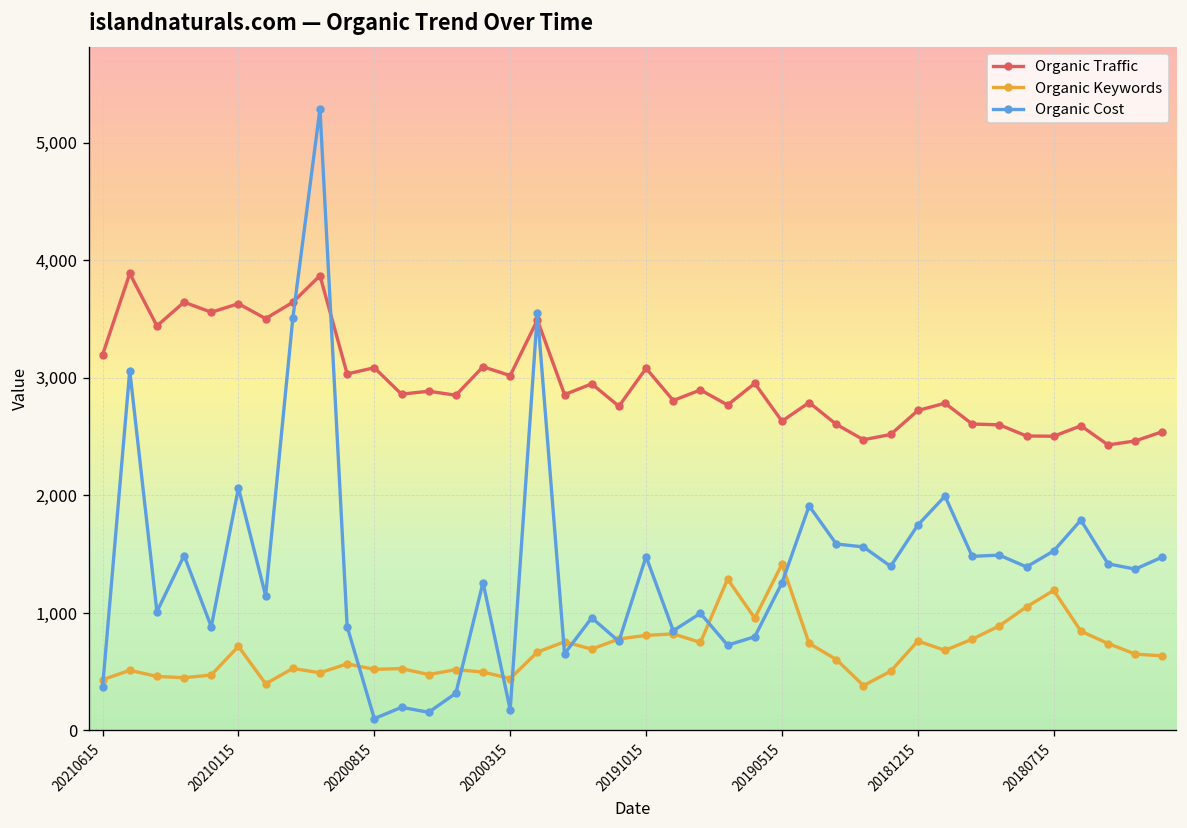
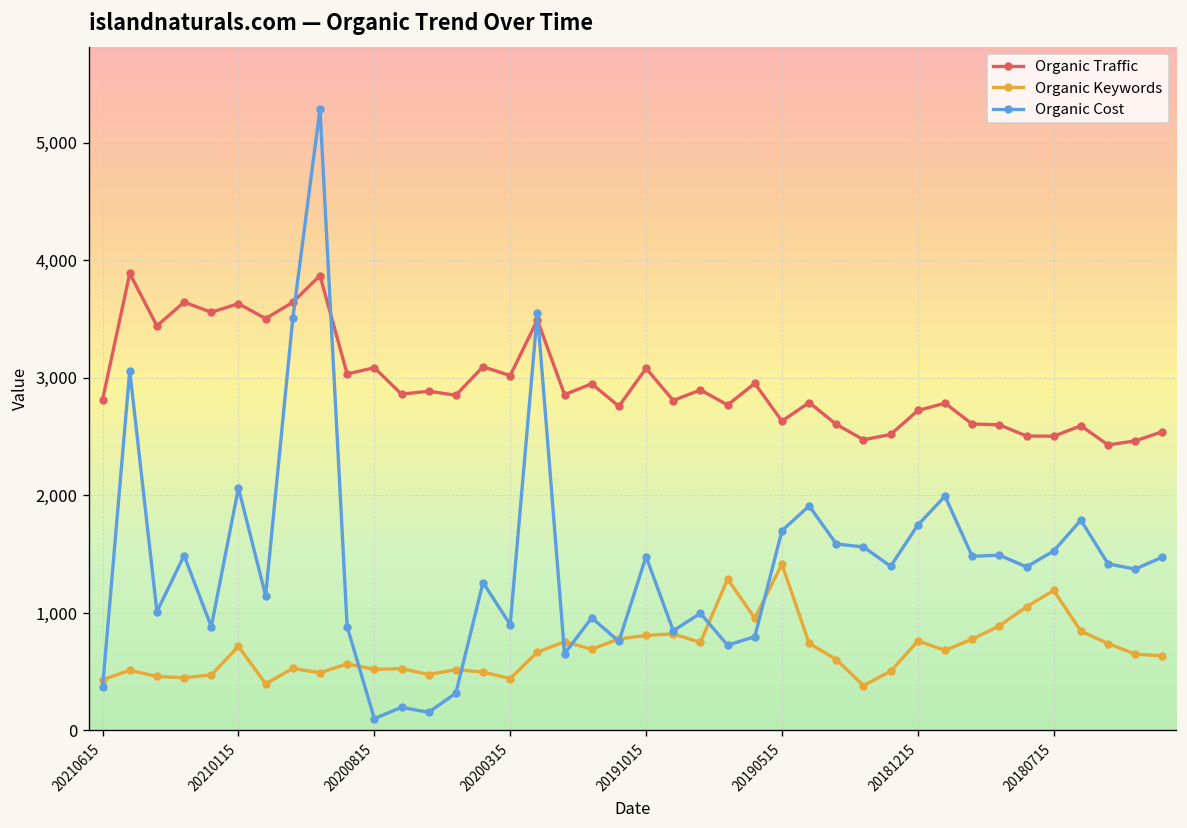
Organic Traffic, 20210615: 3,200 -> 2,800
Organic Cost, 20200315: 200 -> 900
Organic Cost, 20190515: 1,300 -> 1,700
